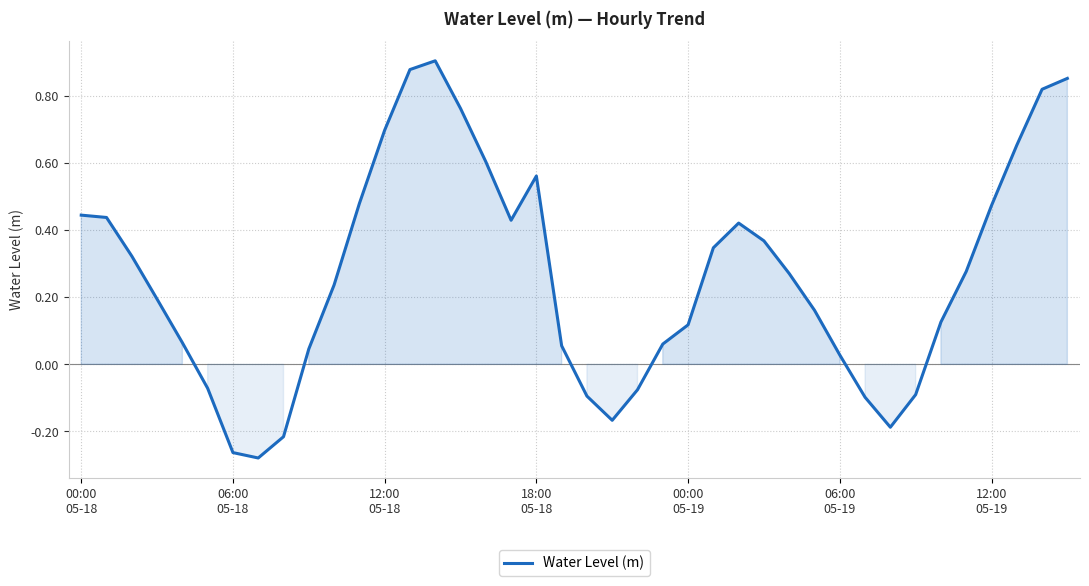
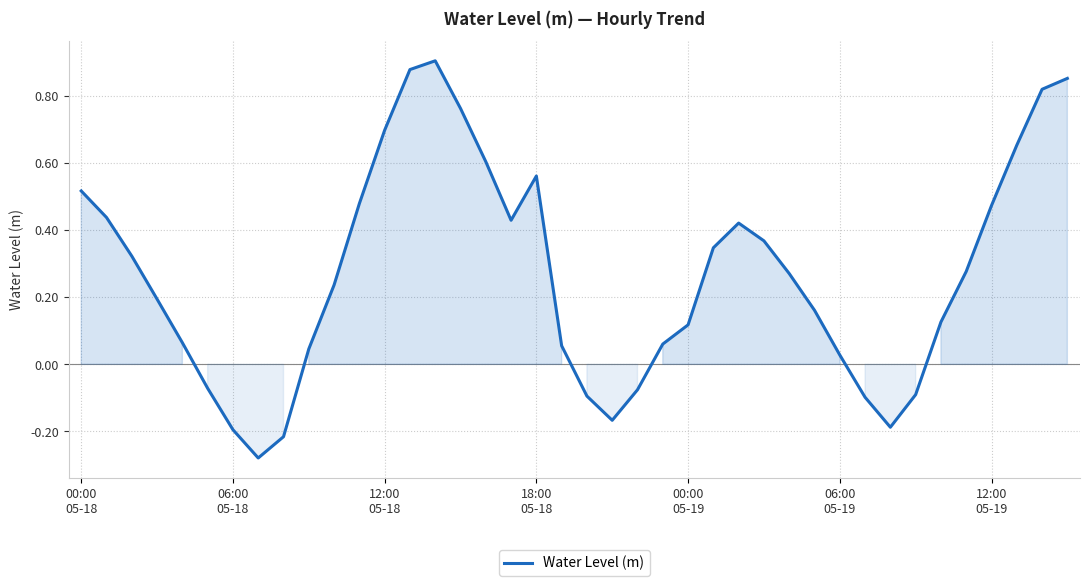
00:00 05-18: 0.44 -> 0.52
06:00 05-18: -0.26 -> -0.19
